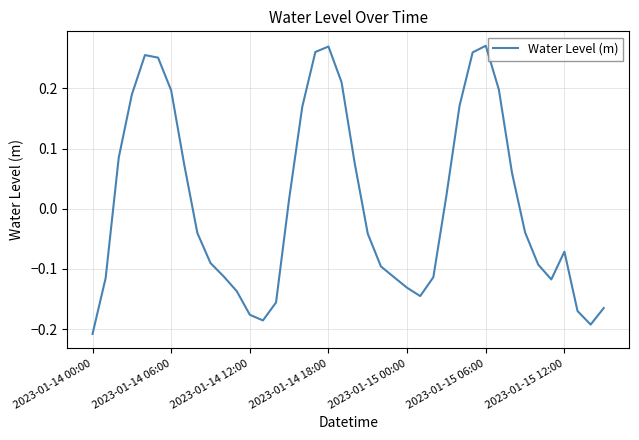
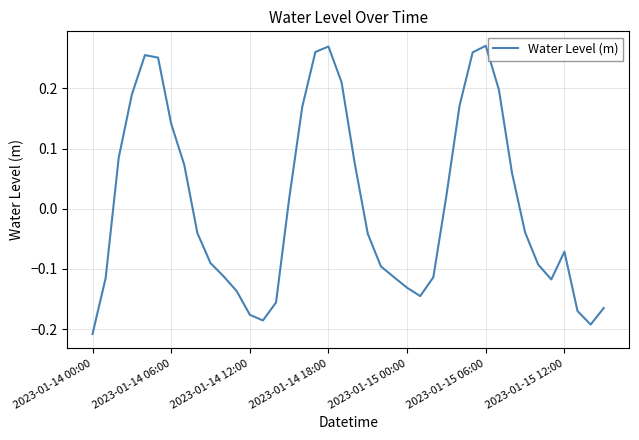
2023-01-14 06:00: 0.20 -> 0.14
